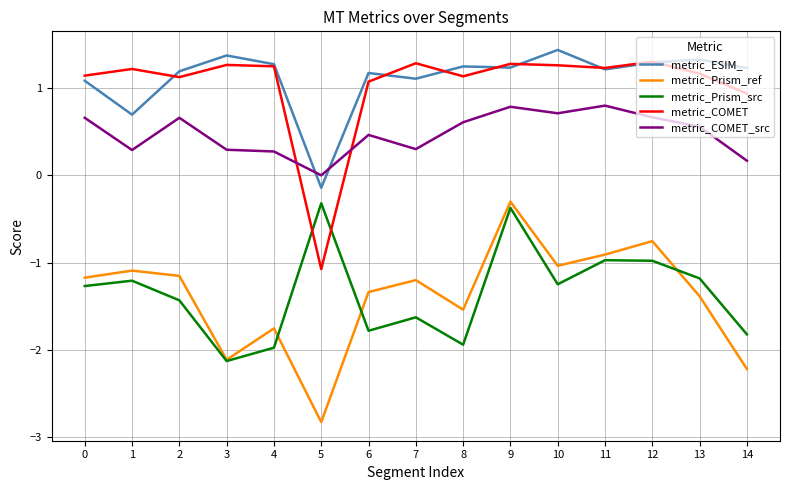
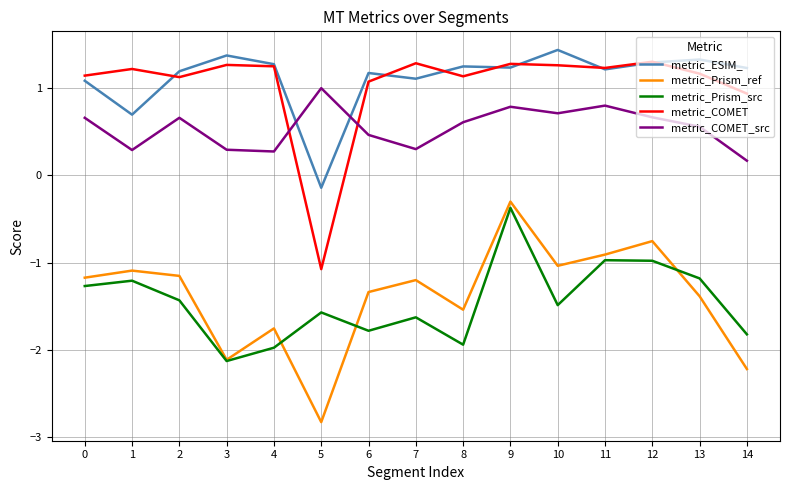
metric_Prism_src, 5: -0.3 -> -1.6
metric_COMET_src, 5: 0 -> 1
metric_Prism_src, 10: -1.2 -> -1.5
